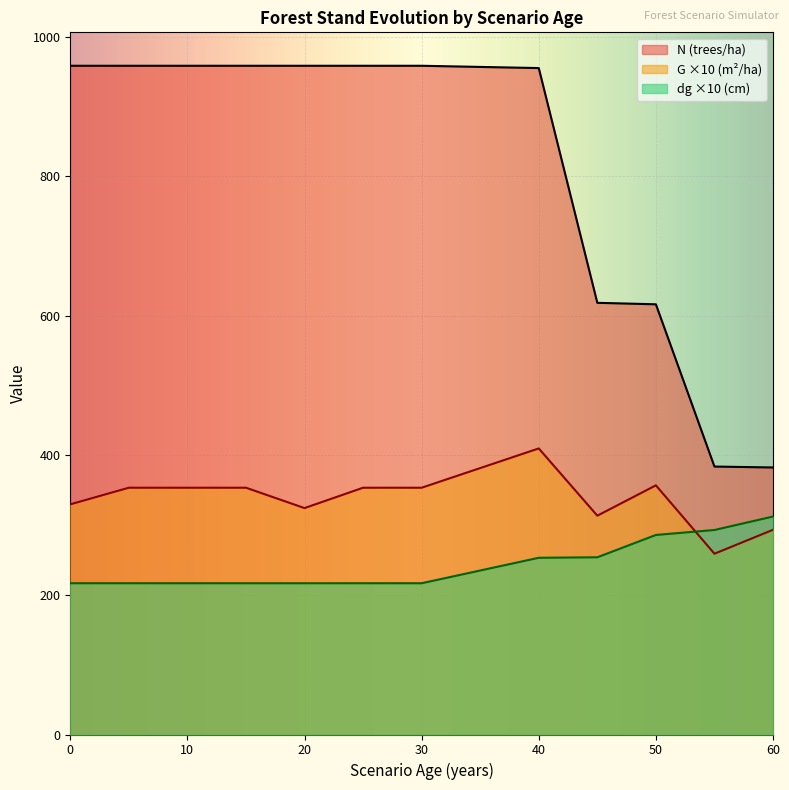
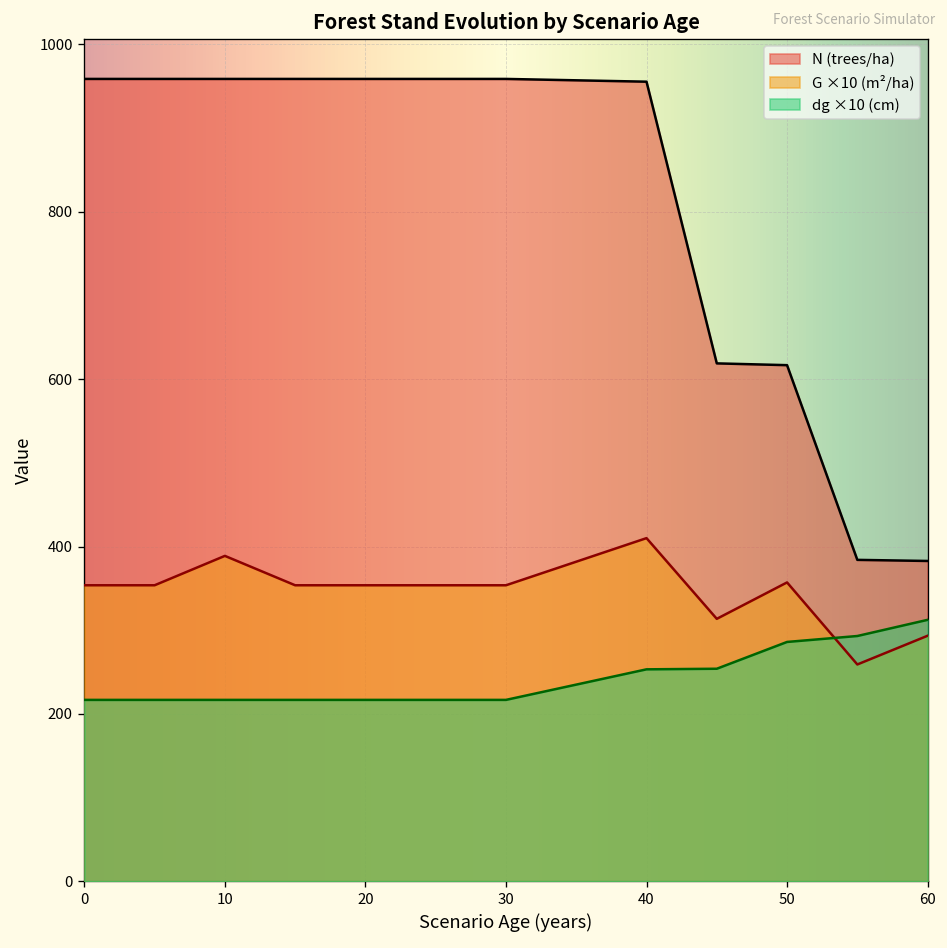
G ×10 (m²/ha), 0: 330 -> 350
G ×10 (m²/ha), 10: 350 -> 390
G ×10 (m²/ha), 20: 320 -> 350
